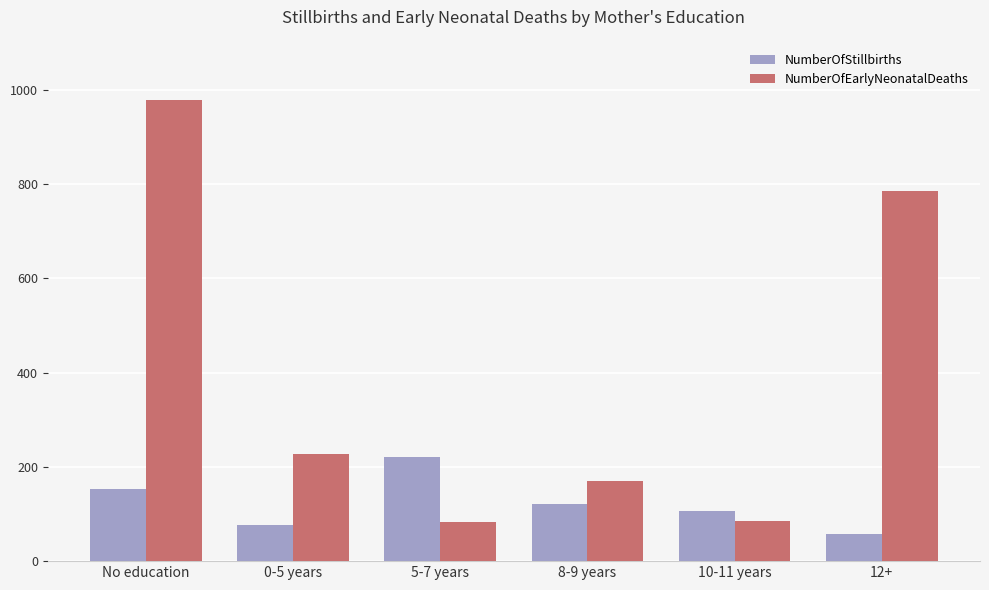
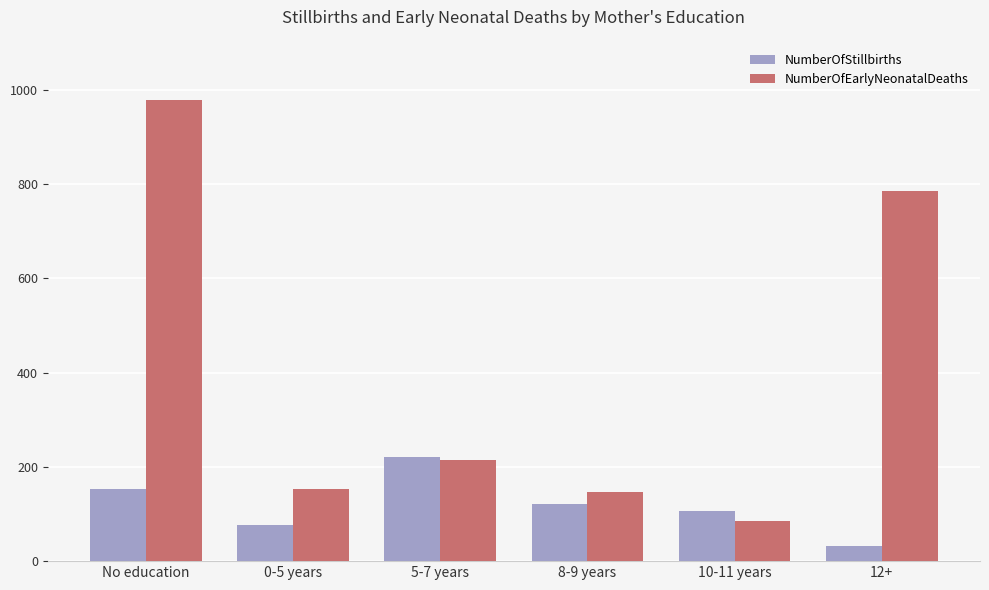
NumberOfEarlyNeonatalDeaths, 0-5 years: 230 -> 150
NumberOfEarlyNeonatalDeaths, 5-7 years: 80 -> 210
NumberOfEarlyNeonatalDeaths, 8-9 years: 170 -> 150
NumberOfStillbirths, 12+: 60 -> 30
